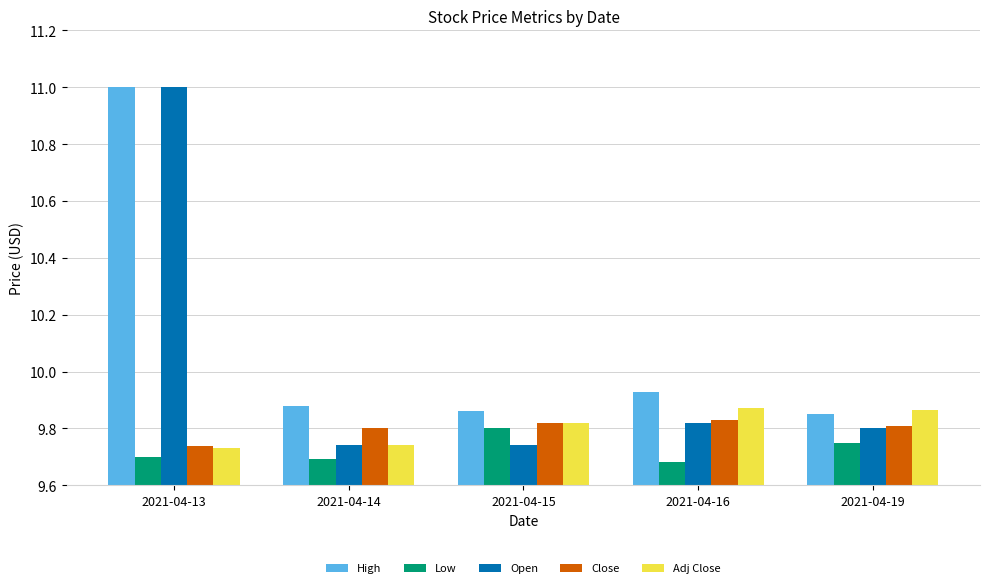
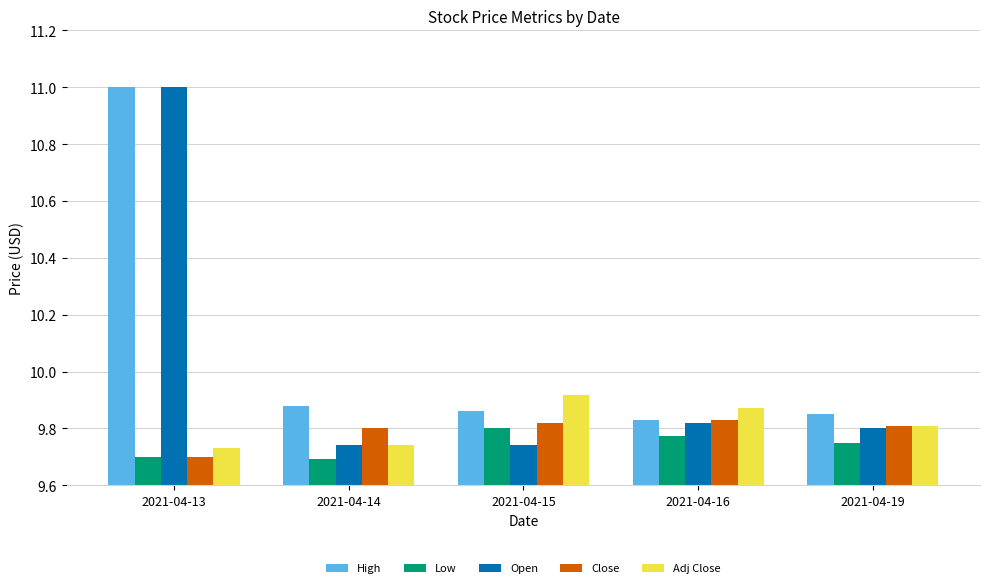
Close, 2021-04-13: 9.74 -> 9.70
Adj Close, 2021-04-15: 9.82 -> 9.92
High, 2021-04-16: 9.93 -> 9.83
Low, 2021-04-16: 9.68 -> 9.77
Adj Close, 2021-04-19: 9.86 -> 9.81
